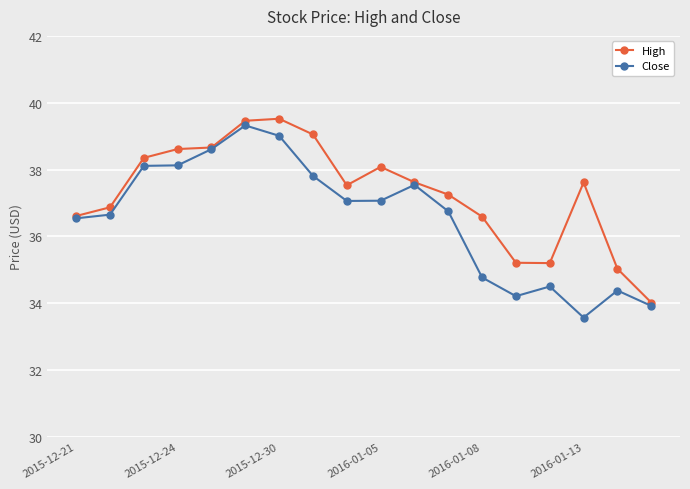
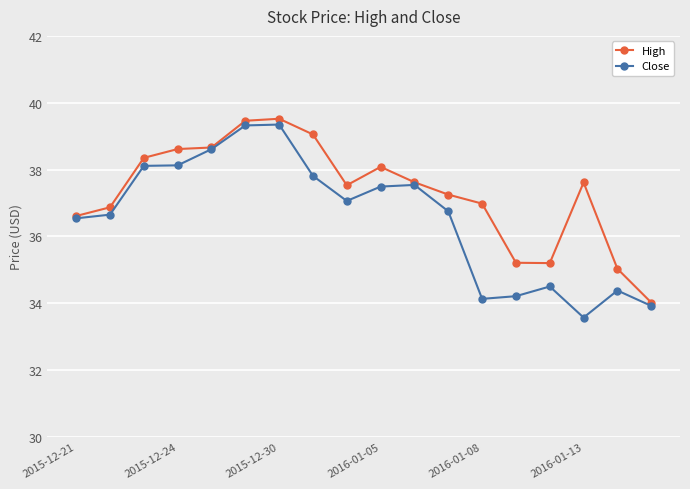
Close, 2015-12-30: 39.0 -> 39.3
Close, 2016-01-05: 37.1 -> 37.5
High, 2016-01-08: 36.6 -> 37.0
Close, 2016-01-08: 34.8 -> 34.1
